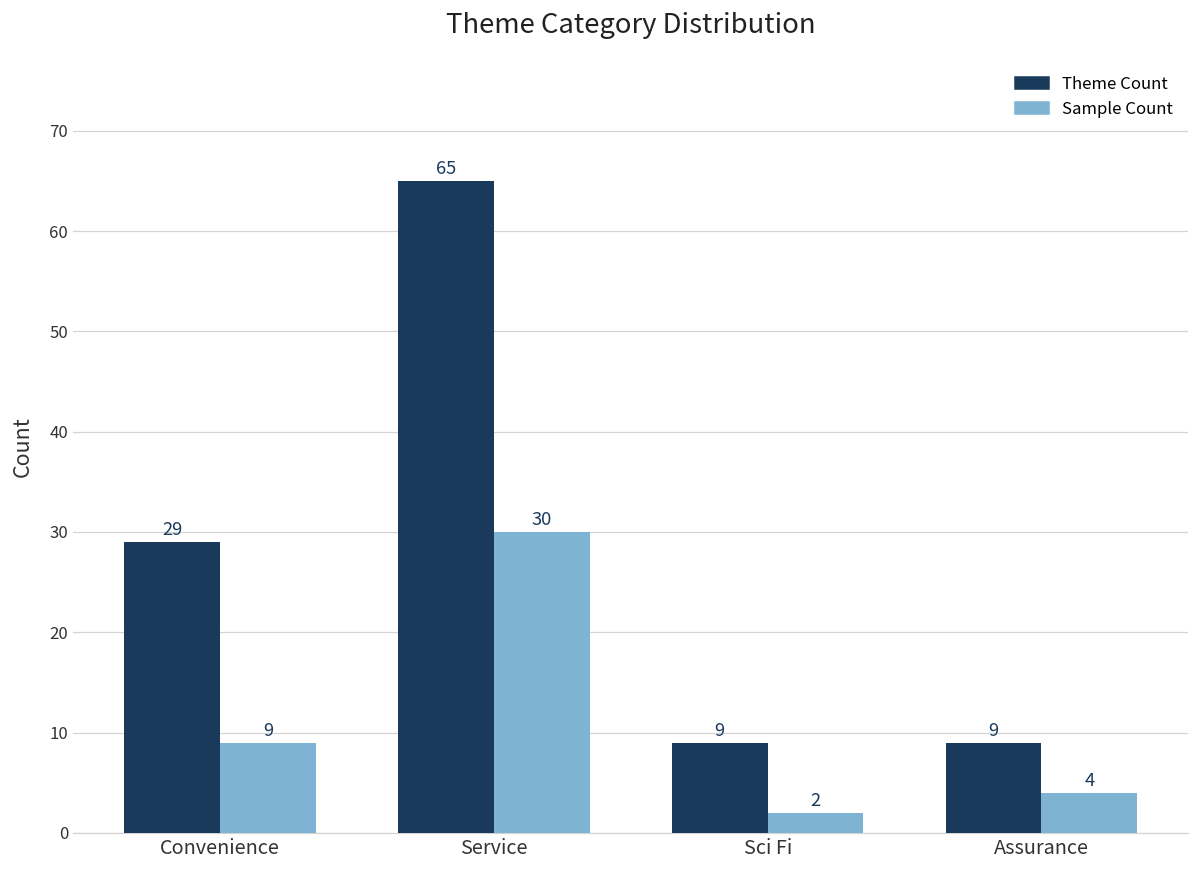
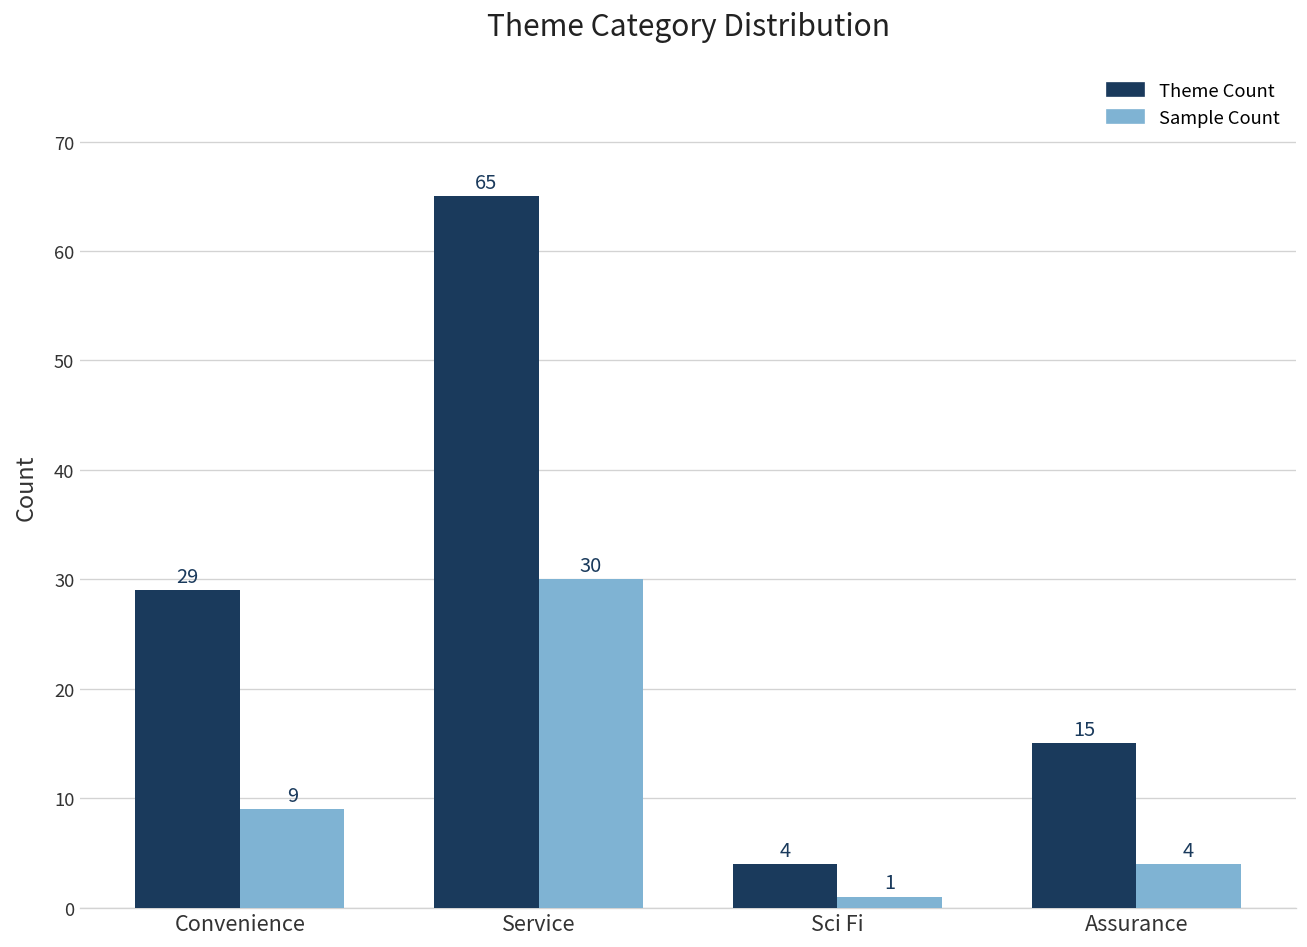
Theme Count, Sci Fi: 9 -> 4
Sample Count, Sci Fi: 2 -> 1
Theme Count, Assurance: 9 -> 15
